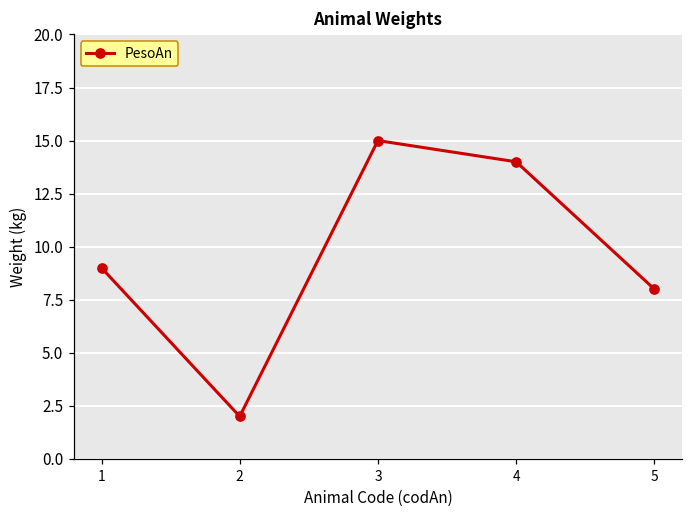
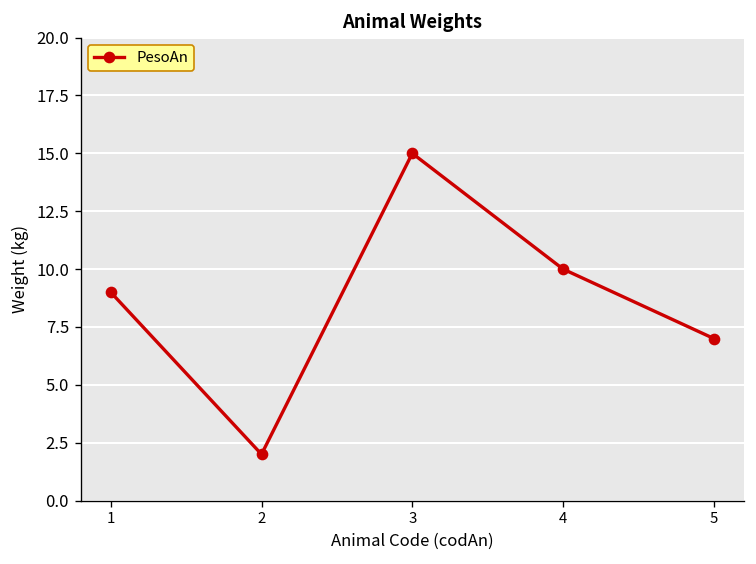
4: 14 -> 10
5: 8 -> 7
